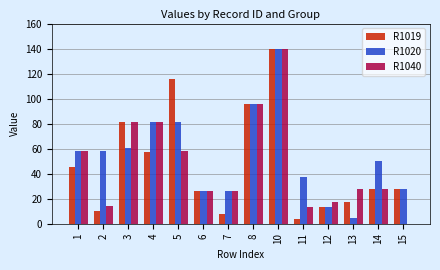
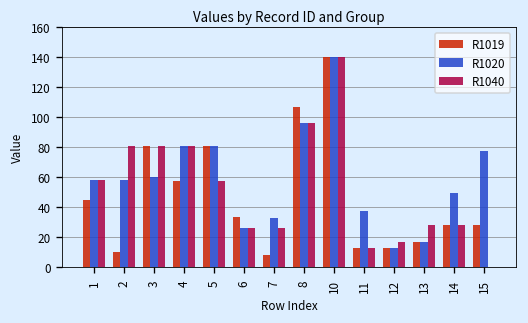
R1040, 2: 14 -> 81
R1019, 5: 116 -> 81
R1019, 6: 26 -> 34
R1020, 7: 26 -> 33
R1019, 8: 96 -> 107
R1019, 11: 3 -> 13
R1020, 13: 4 -> 17
R1020, 15: 28 -> 78
